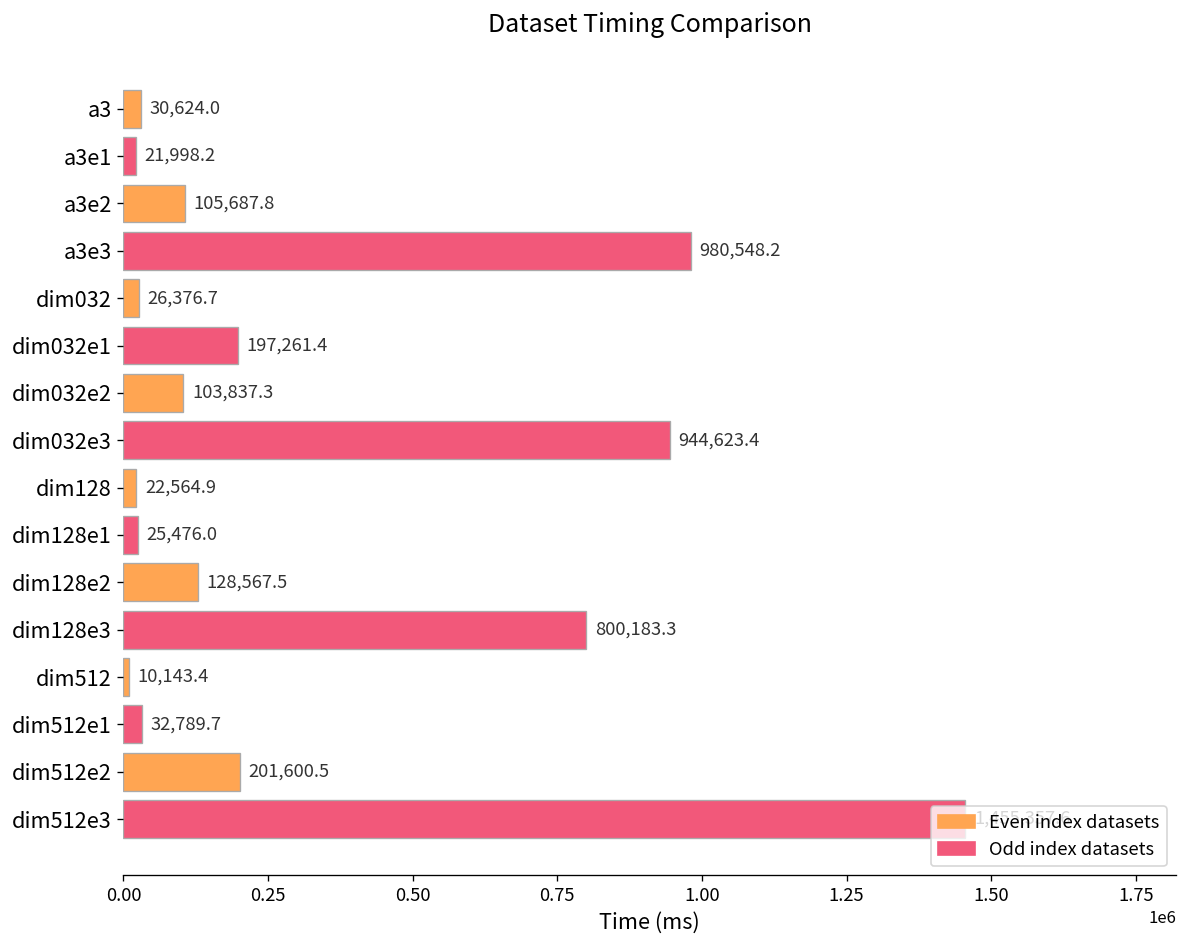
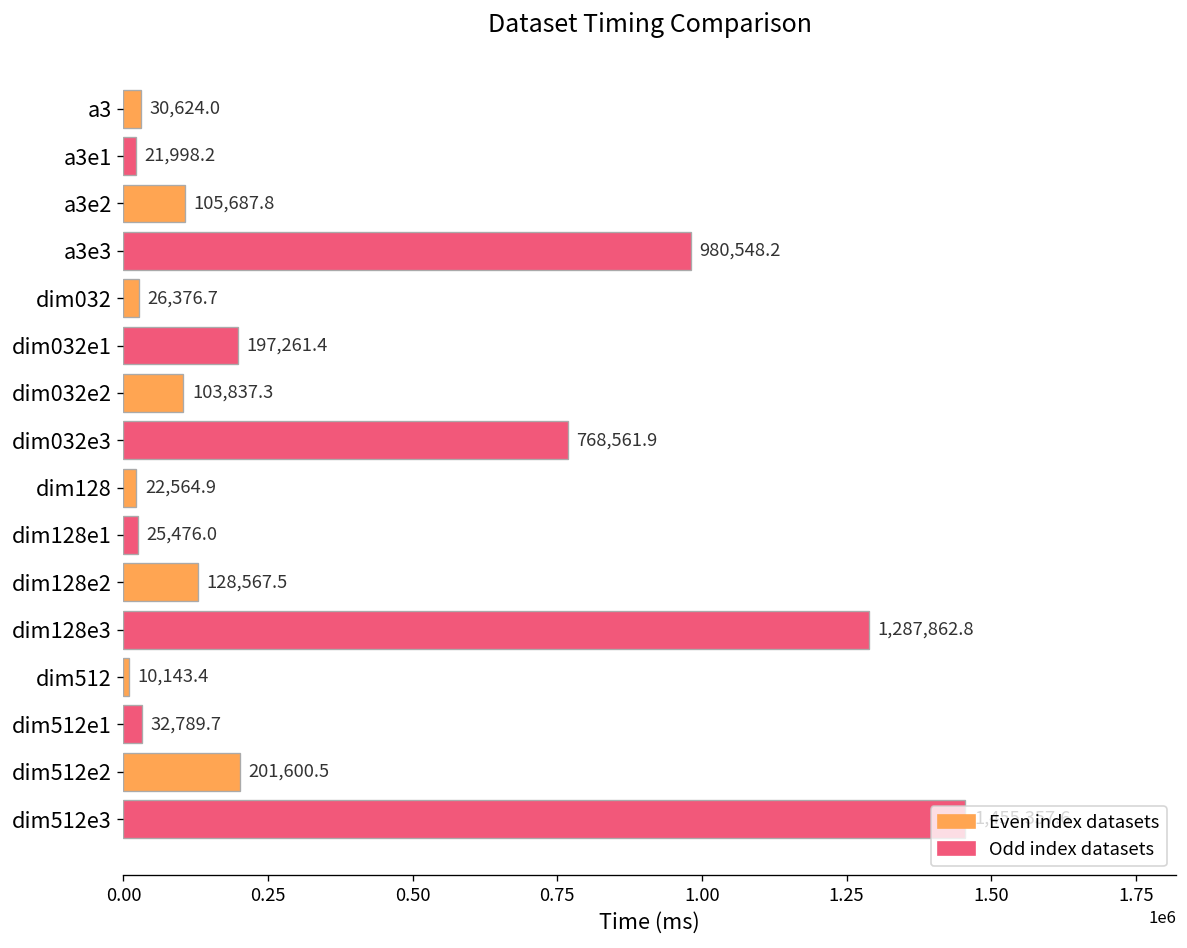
dim032e3: 944,623.4 -> 768,561.9
dim128e3: 800,183.3 -> 1,287,862.8
